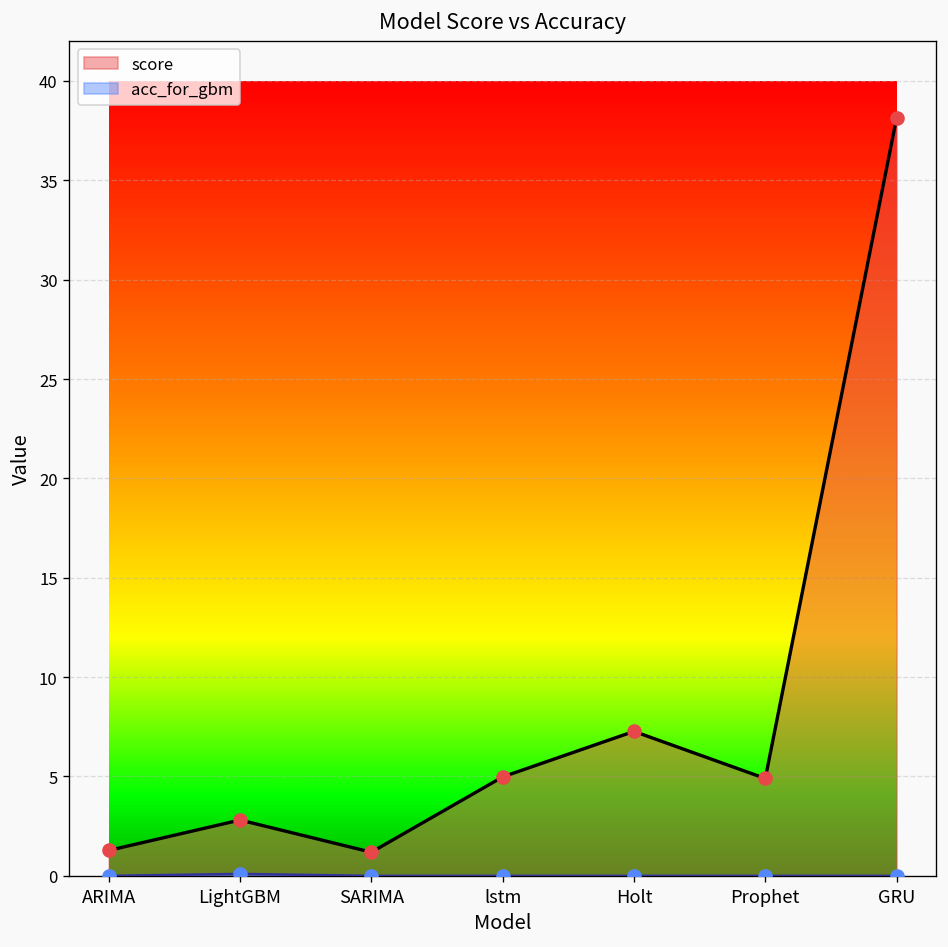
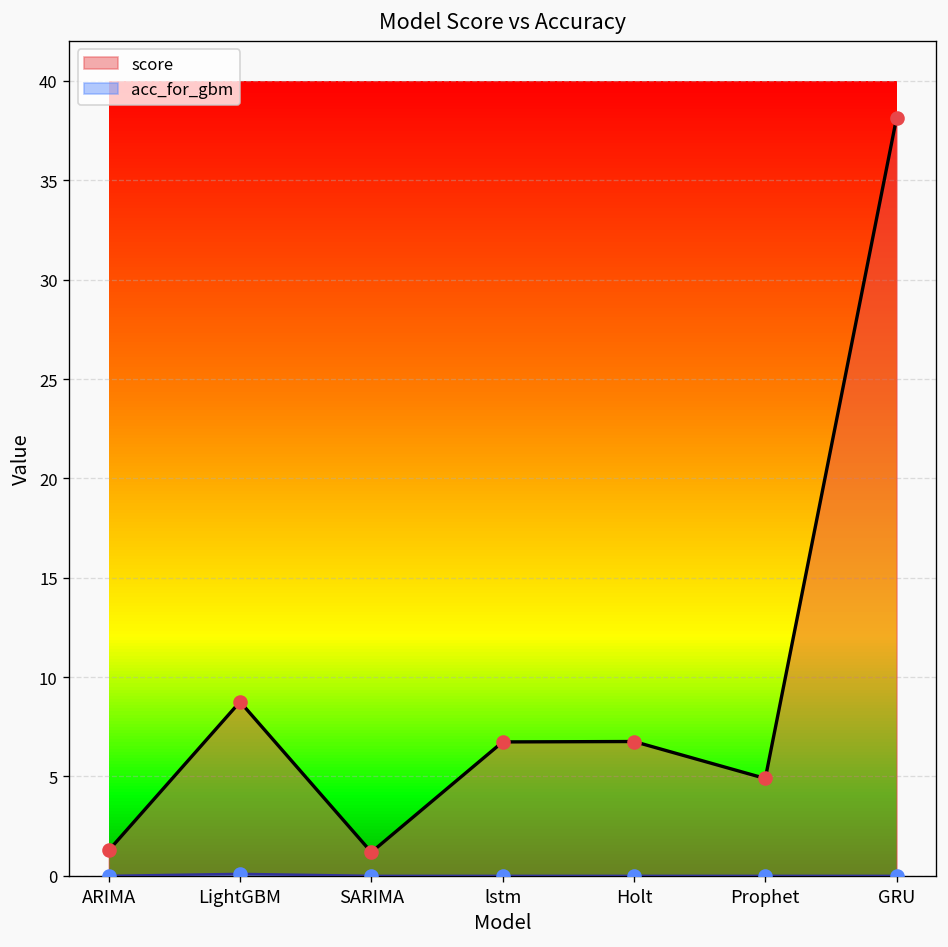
score, LightGBM: 2.8 -> 8.8
score, lstm: 5.0 -> 6.7
score, Holt: 7.3 -> 6.8
